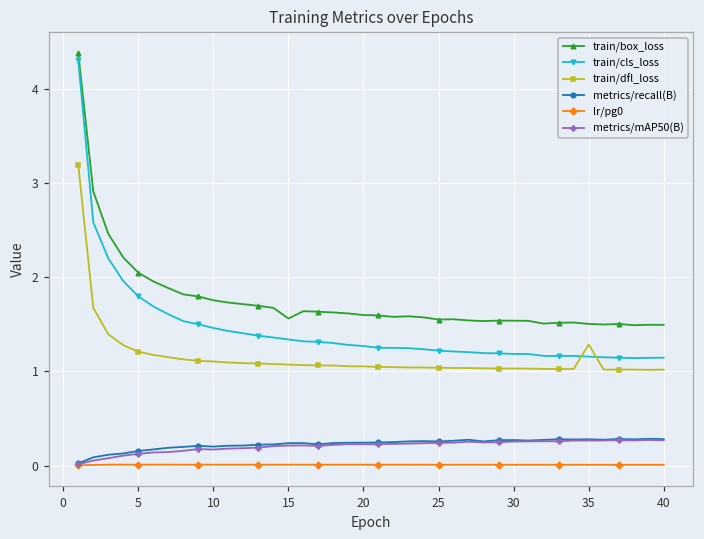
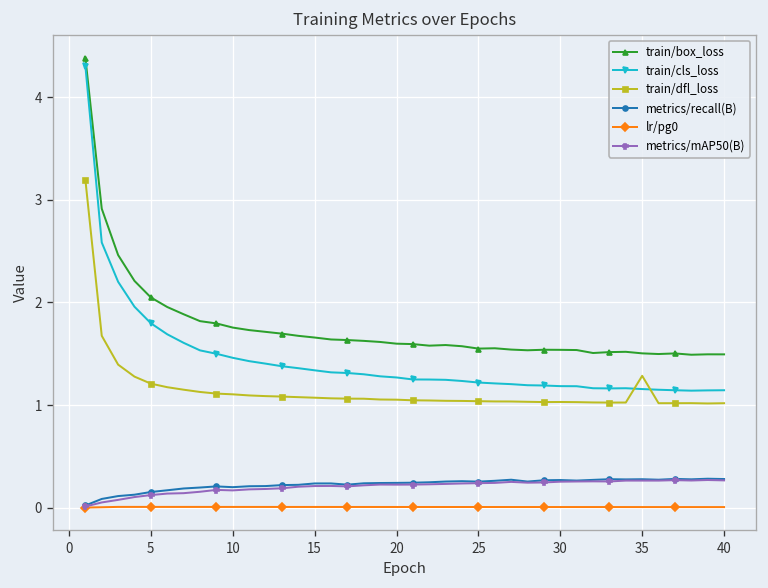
train/box_loss, 15: 1.6 -> 1.7
